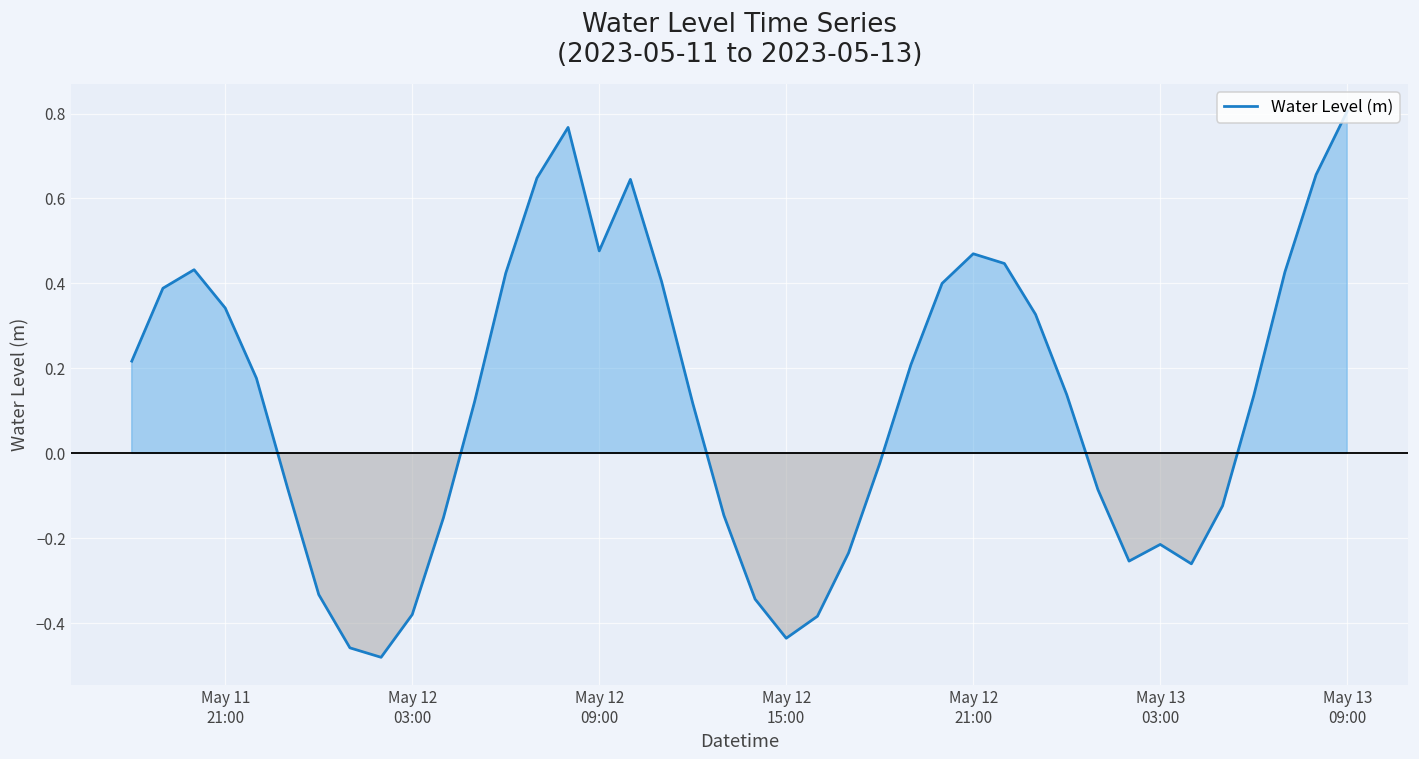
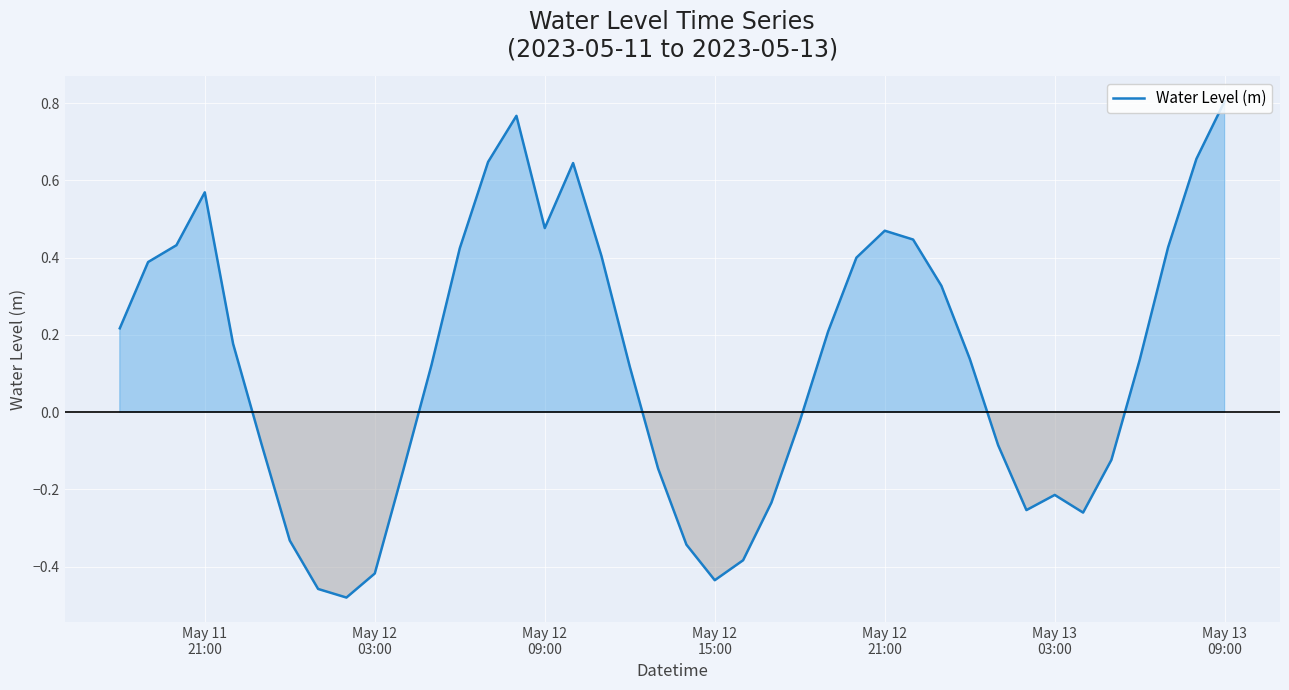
May 11 21:00: 0.34 -> 0.57
May 12 03:00: -0.38 -> -0.42
